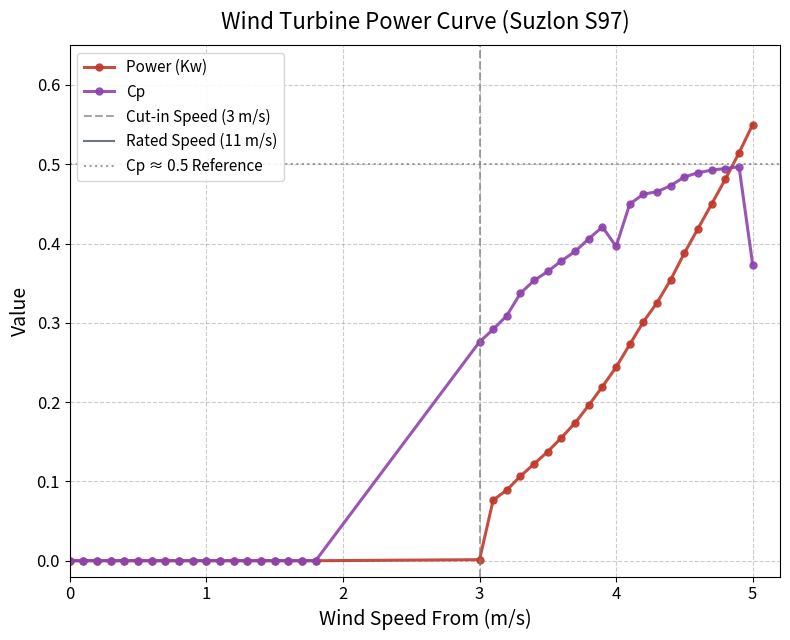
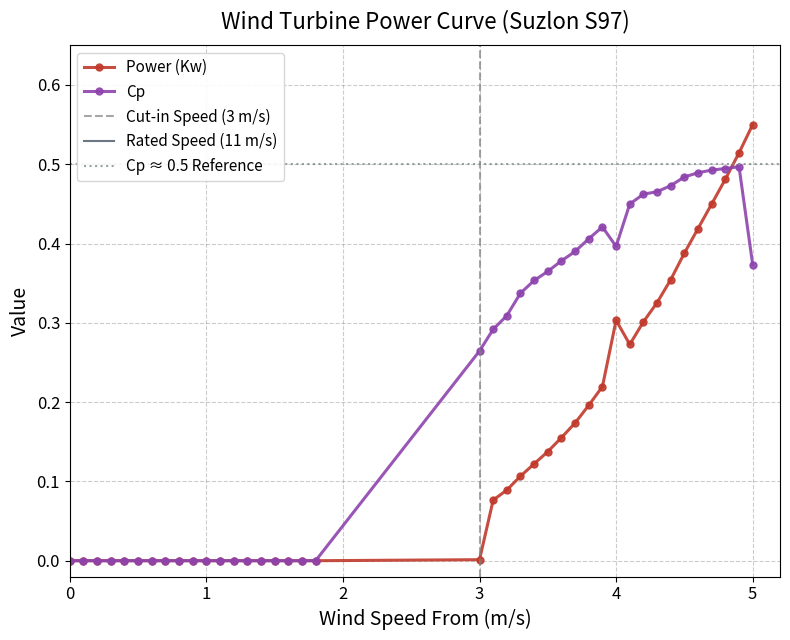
Cp, 3: 0.28 -> 0.26
Power (Kw), 4: 0.24 -> 0.30
